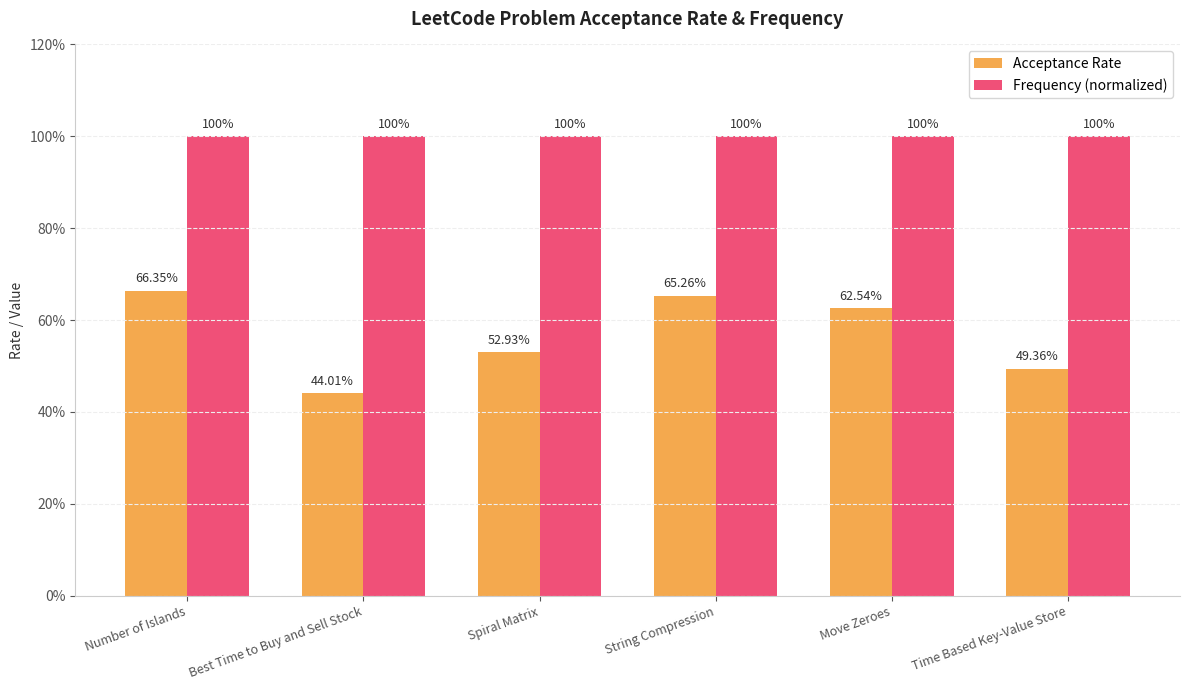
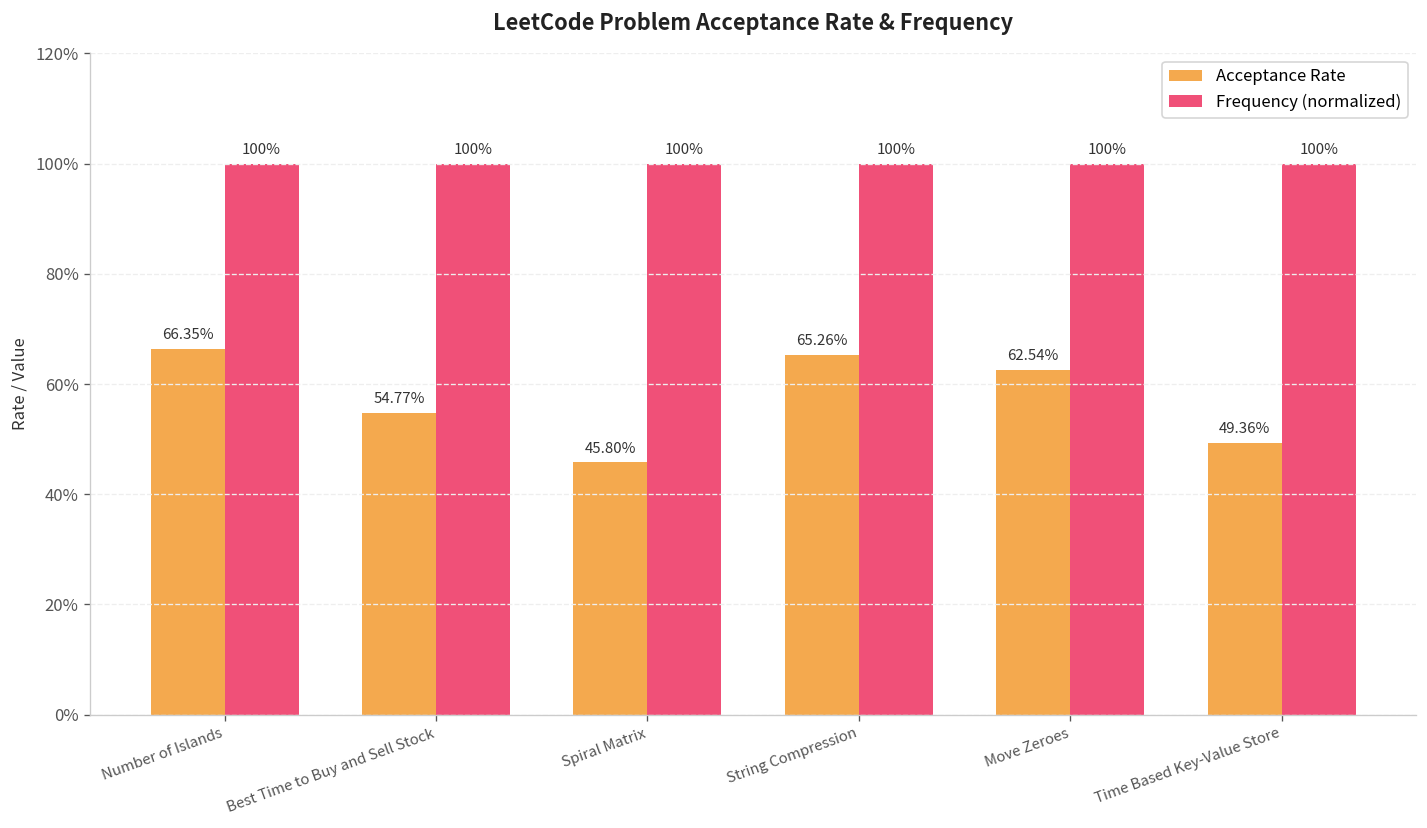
Acceptance Rate, Best Time to Buy and Sell Stock: 44.01% -> 54.77%
Acceptance Rate, Spiral Matrix: 52.93% -> 45.80%
